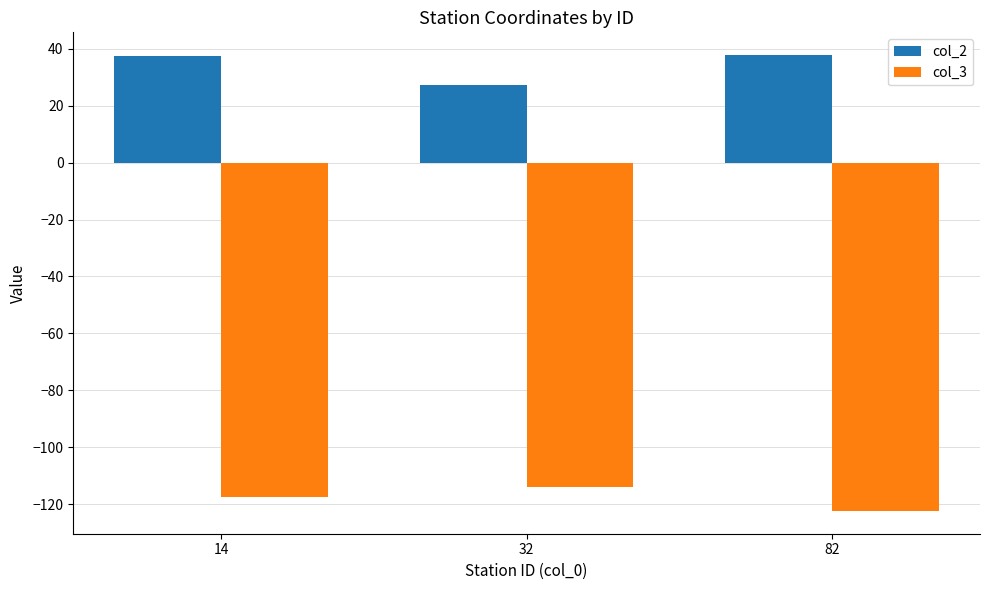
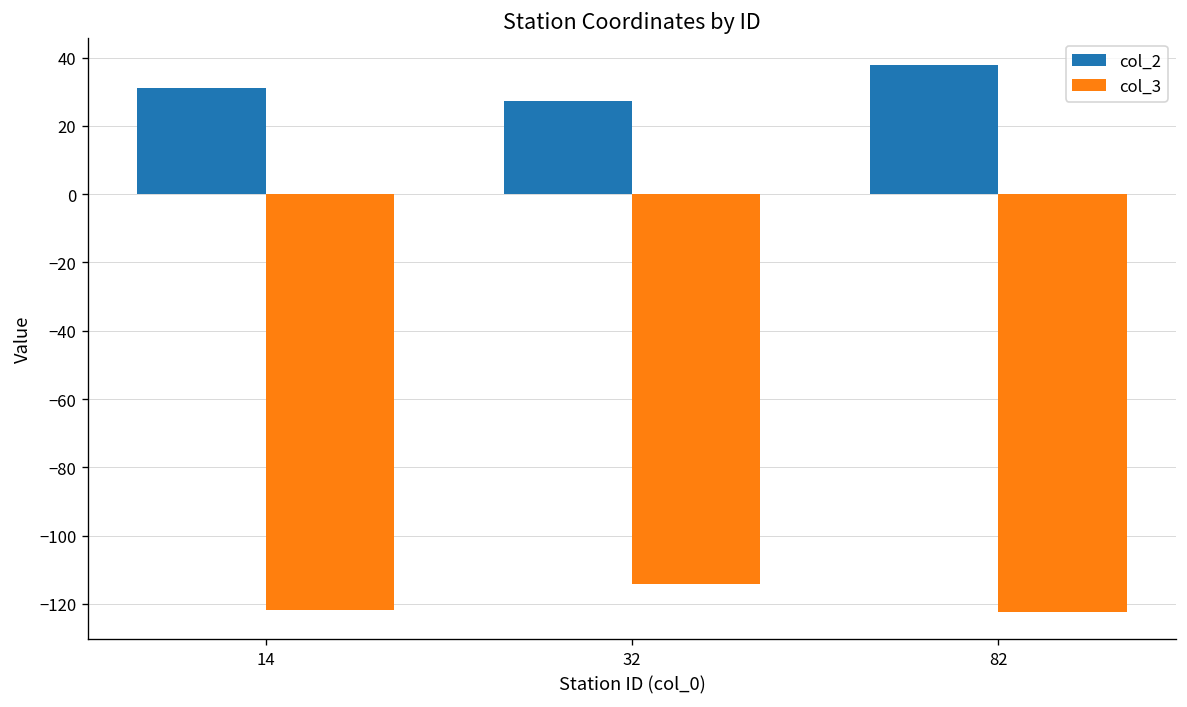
col_2, 14: 37 -> 31
col_3, 14: -118 -> -122
